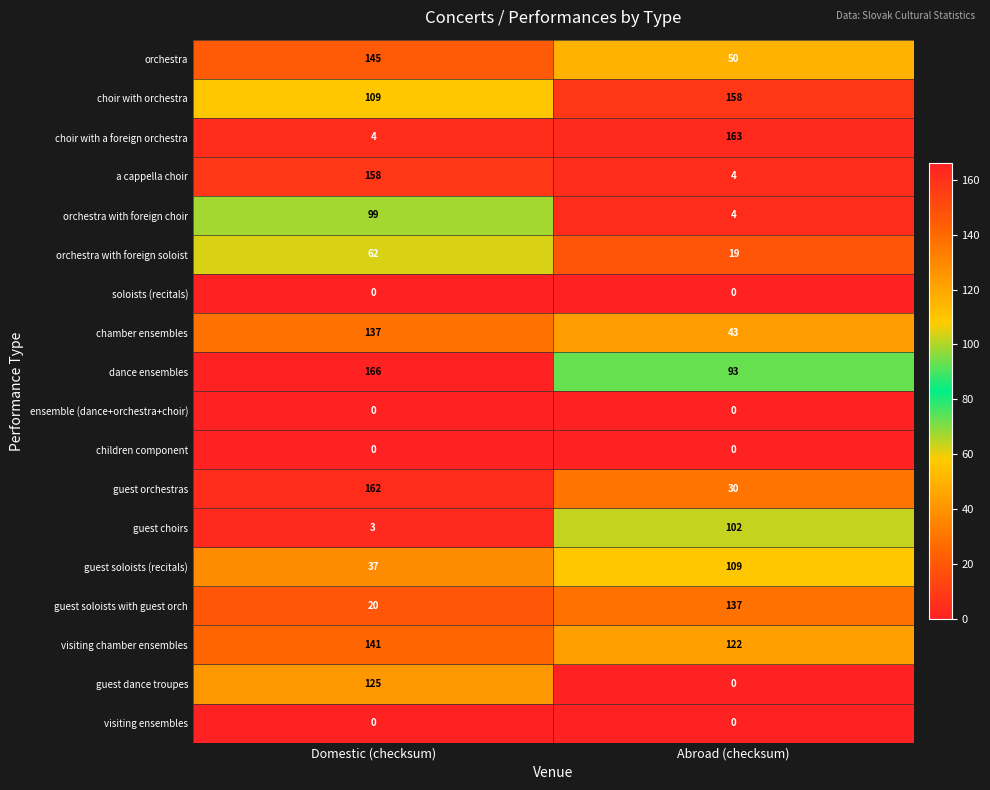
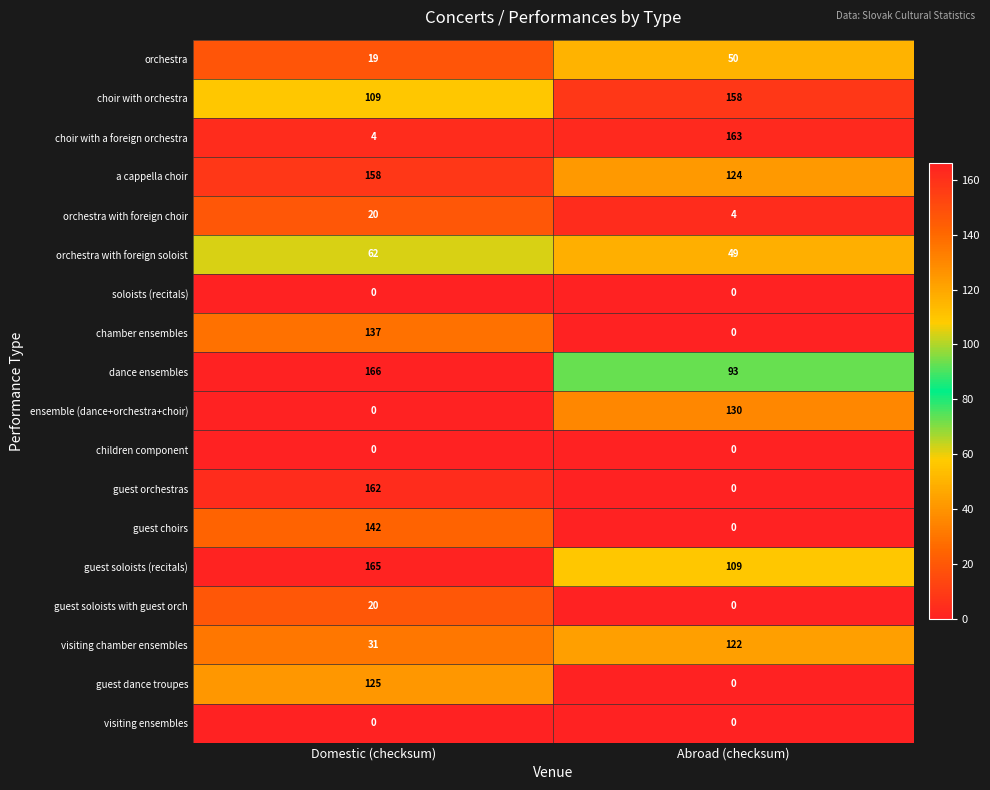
orchestra, Domestic (checksum): 145 -> 19
a cappella choir, Abroad (checksum): 4 -> 124
orchestra with foreign choir, Domestic (checksum): 99 -> 20
orchestra with foreign soloist, Abroad (checksum): 19 -> 49
chamber ensembles, Abroad (checksum): 43 -> 0
ensemble (dance+orchestra+choir), Abroad (checksum): 0 -> 130
guest orchestras, Abroad (checksum): 30 -> 0
guest choirs, Domestic (checksum): 3 -> 142
guest choirs, Abroad (checksum): 102 -> 0
guest soloists (recitals), Domestic (checksum): 37 -> 165
guest soloists with guest orch, Abroad (checksum): 137 -> 0
visiting chamber ensembles, Domestic (checksum): 141 -> 31
